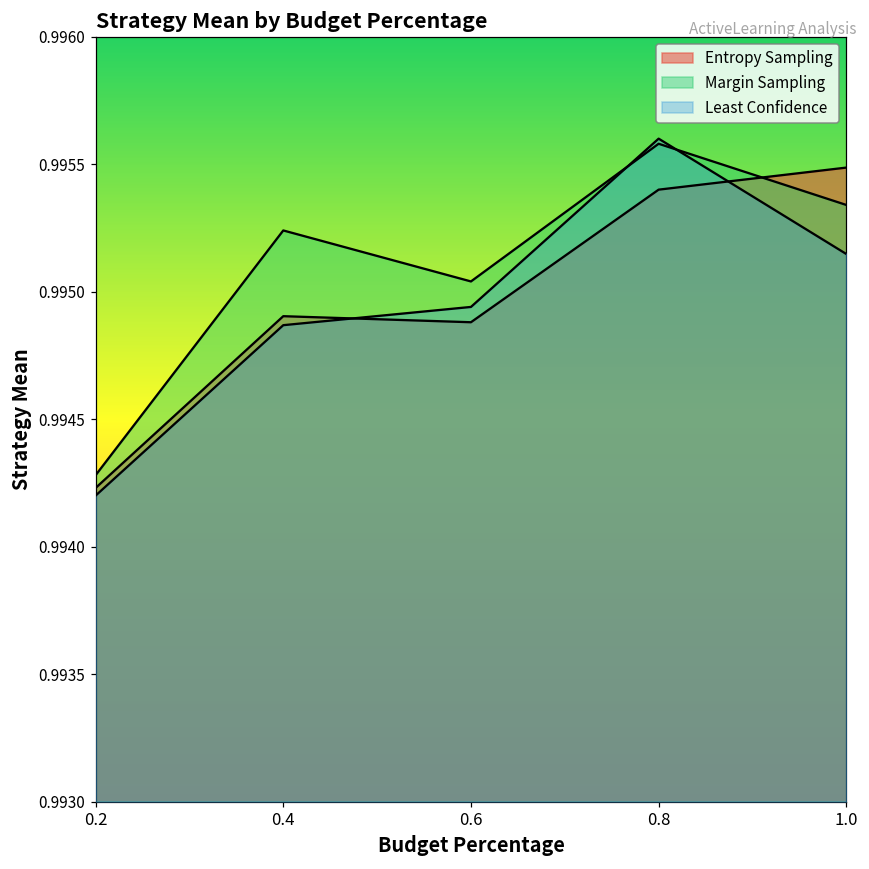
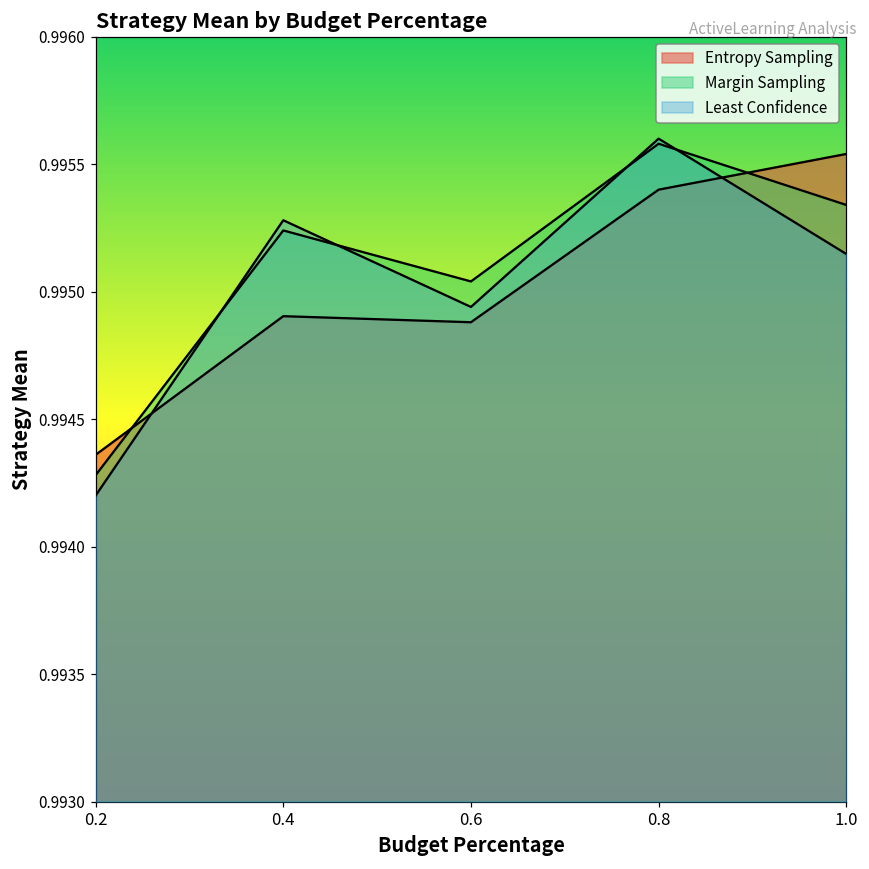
Entropy Sampling, 0.2: 0.99423 -> 0.99436
Least Confidence, 0.4: 0.99487 -> 0.99528
Entropy Sampling, 1.0: 0.99549 -> 0.99554
